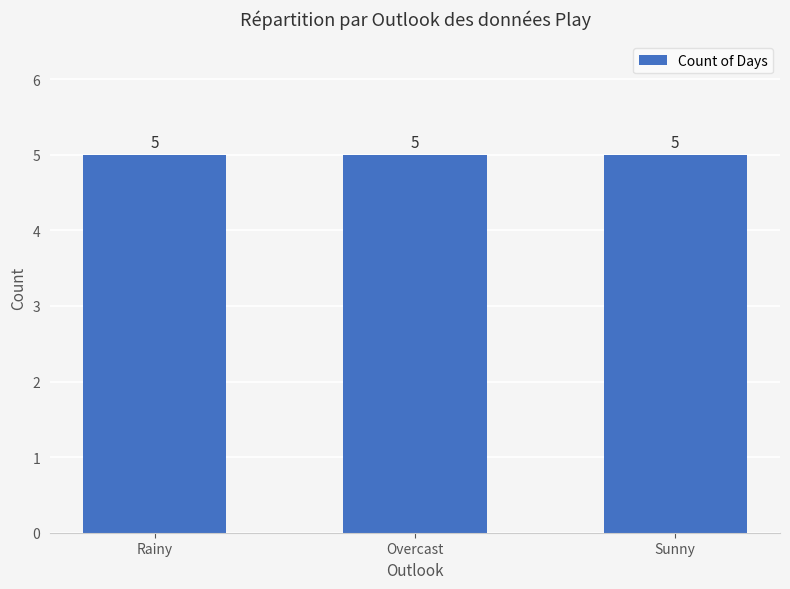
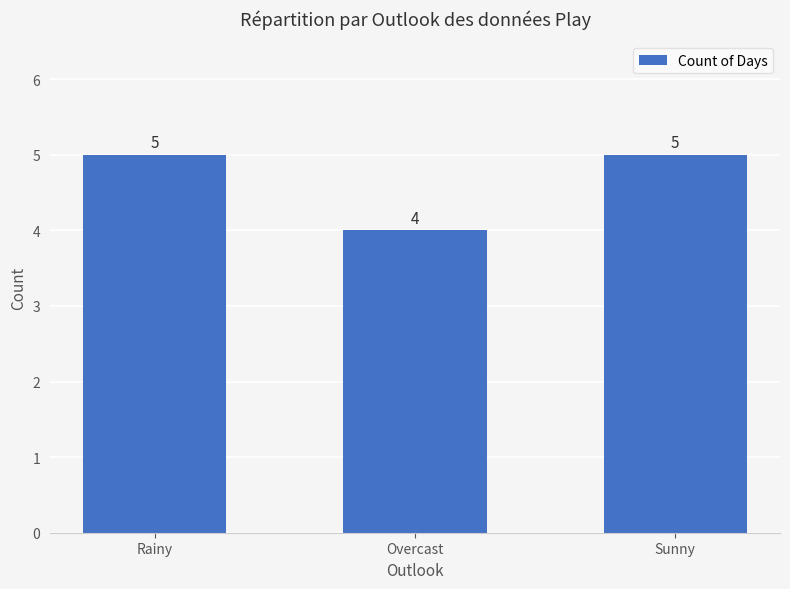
Overcast: 5 -> 4
